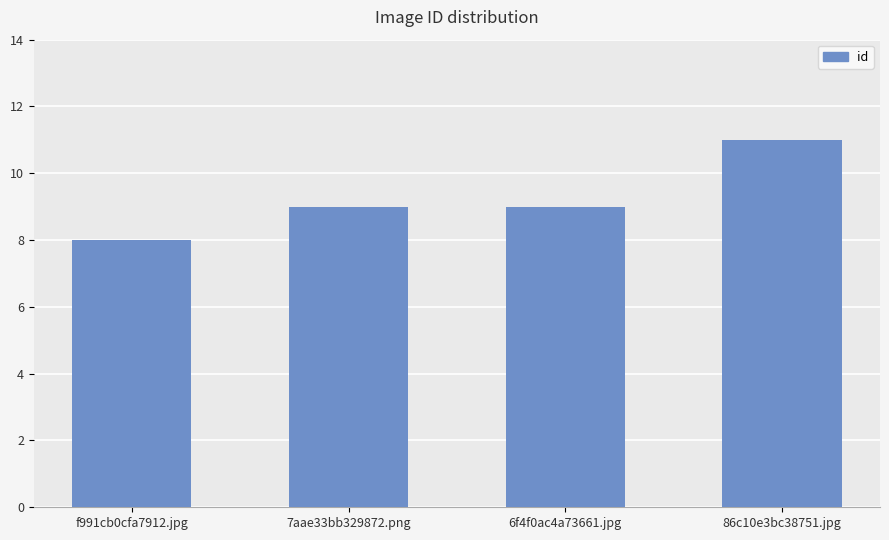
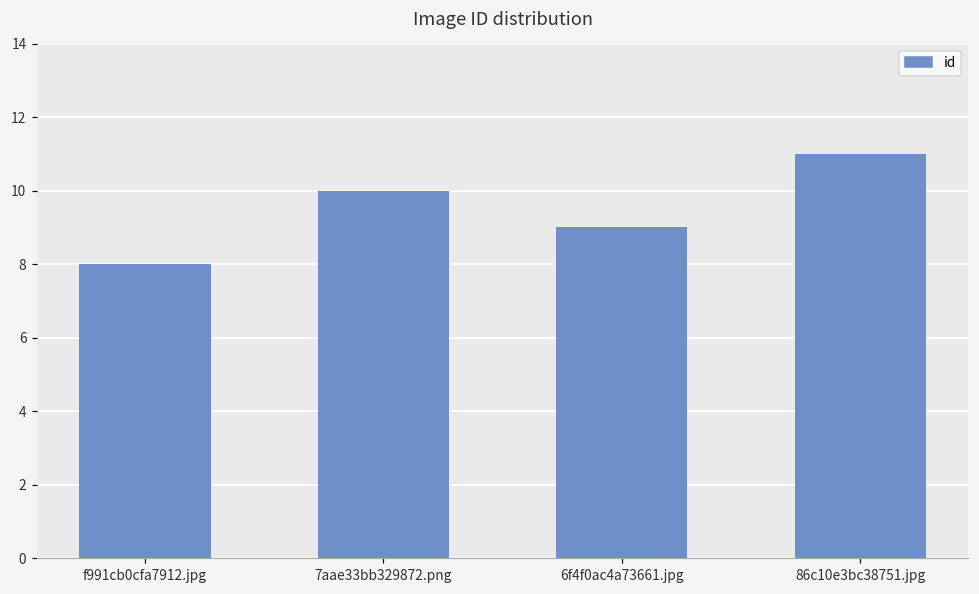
7aae33bb329872.png: 9 -> 10
